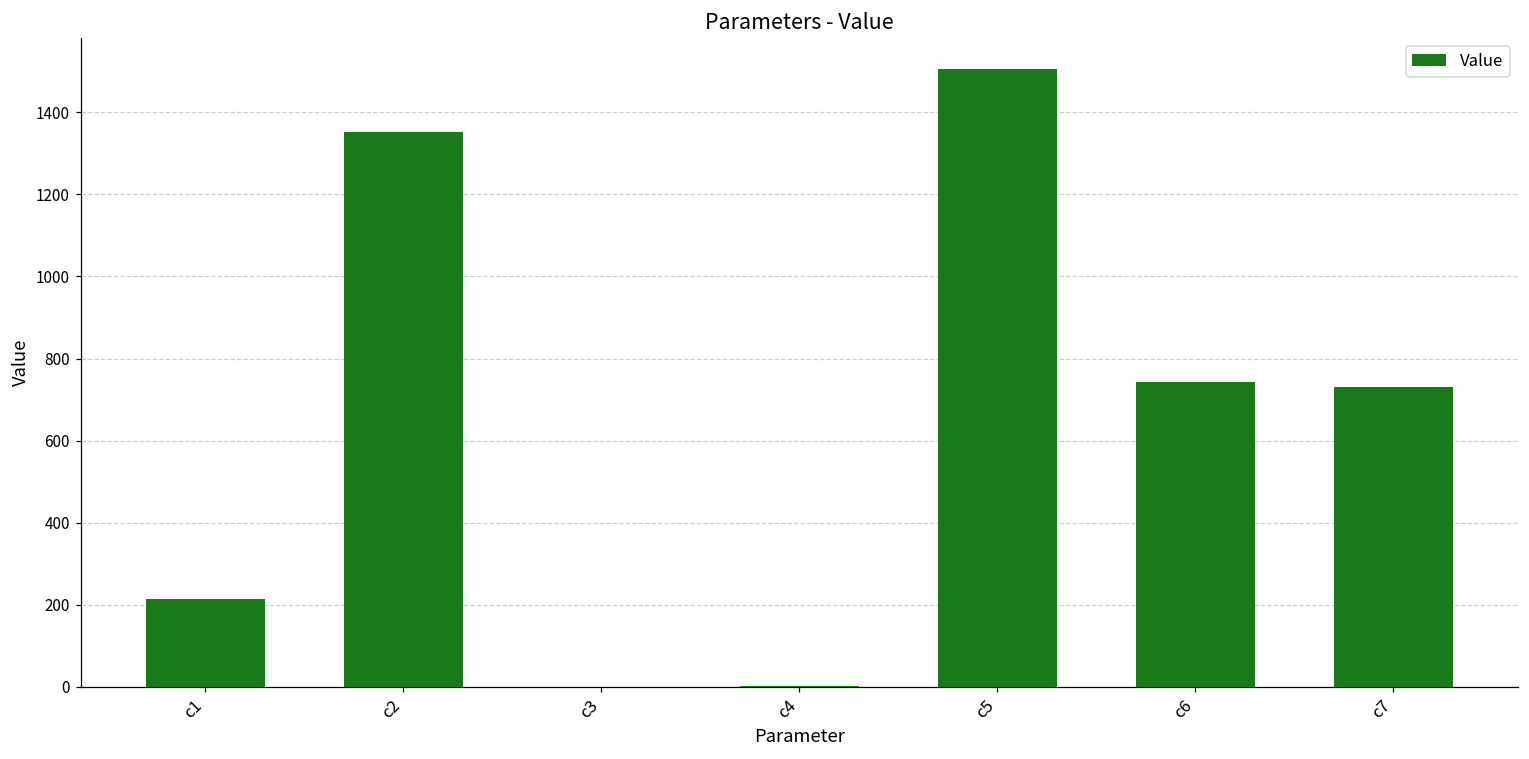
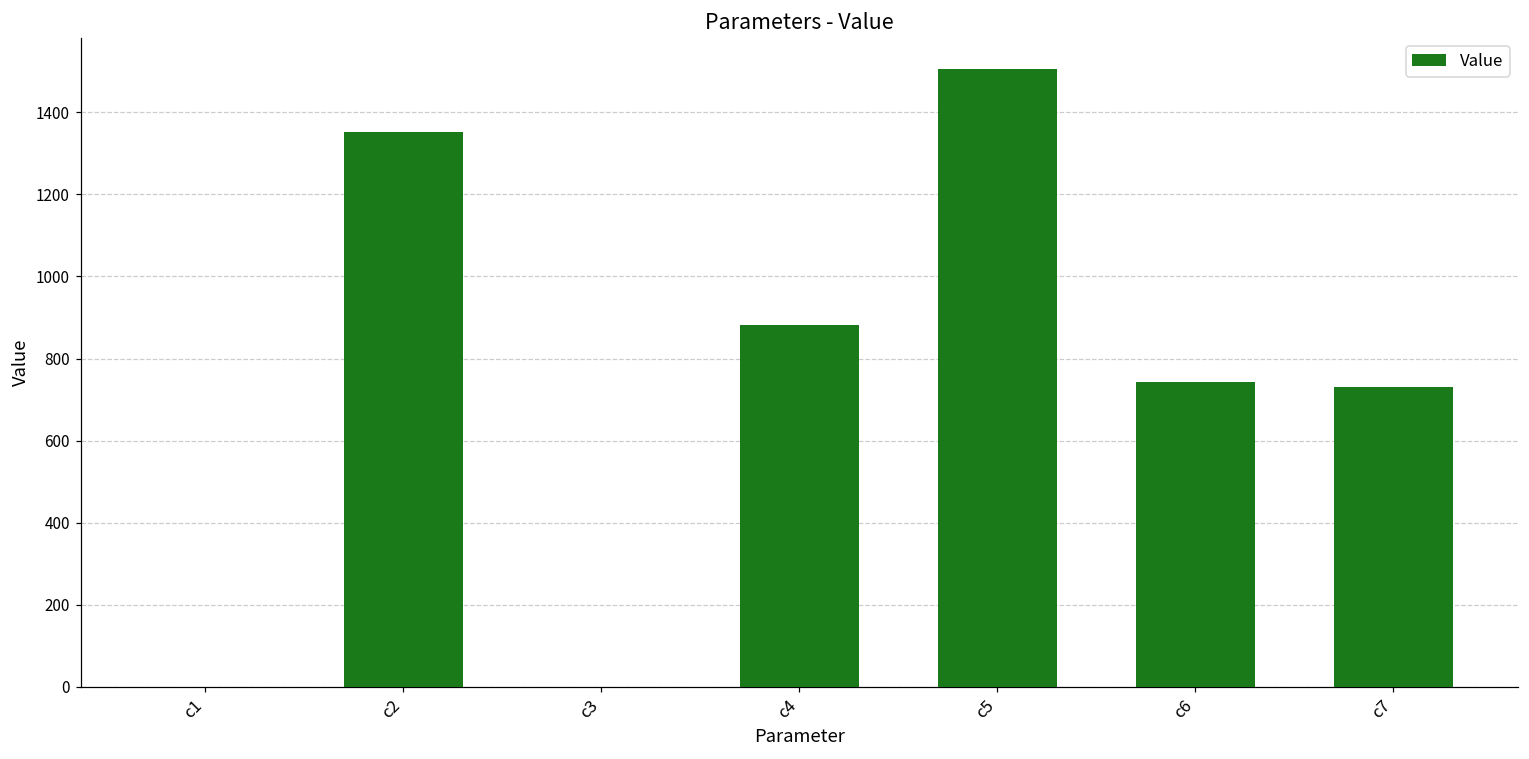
c1: 210 -> 0
c4: 0 -> 880
